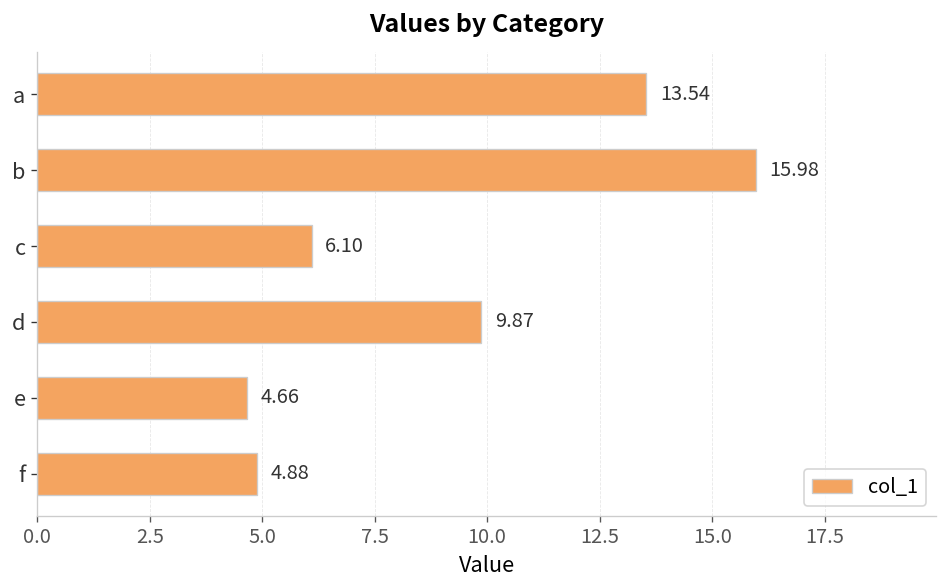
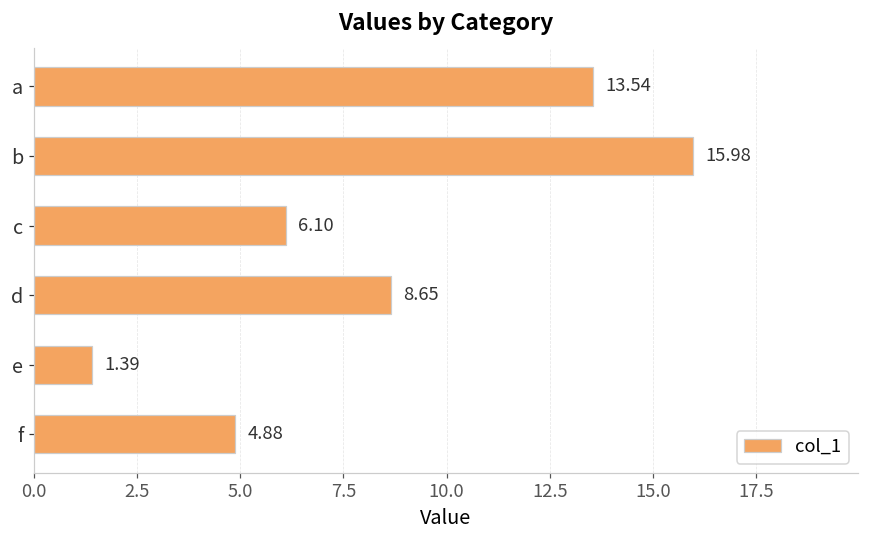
d: 9.87 -> 8.65
e: 4.66 -> 1.39
